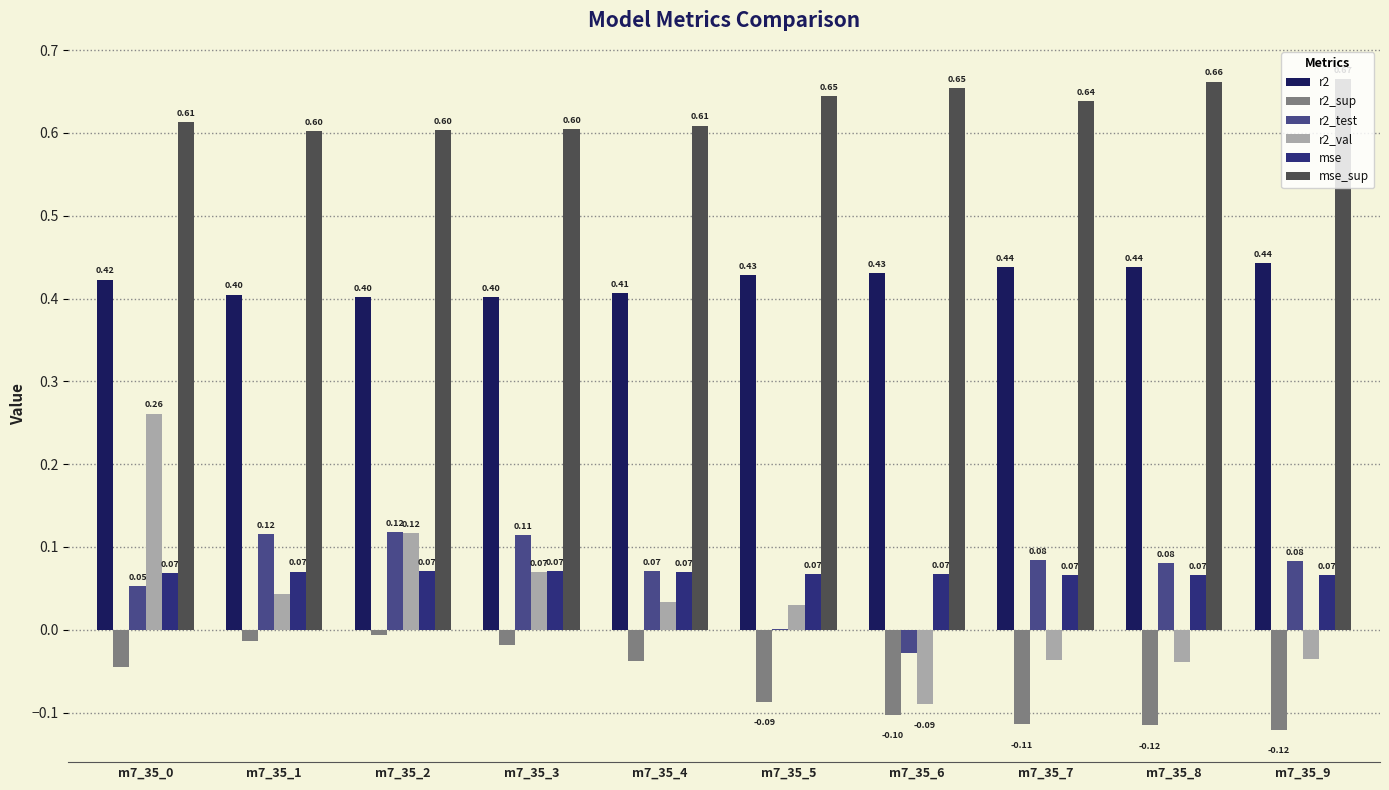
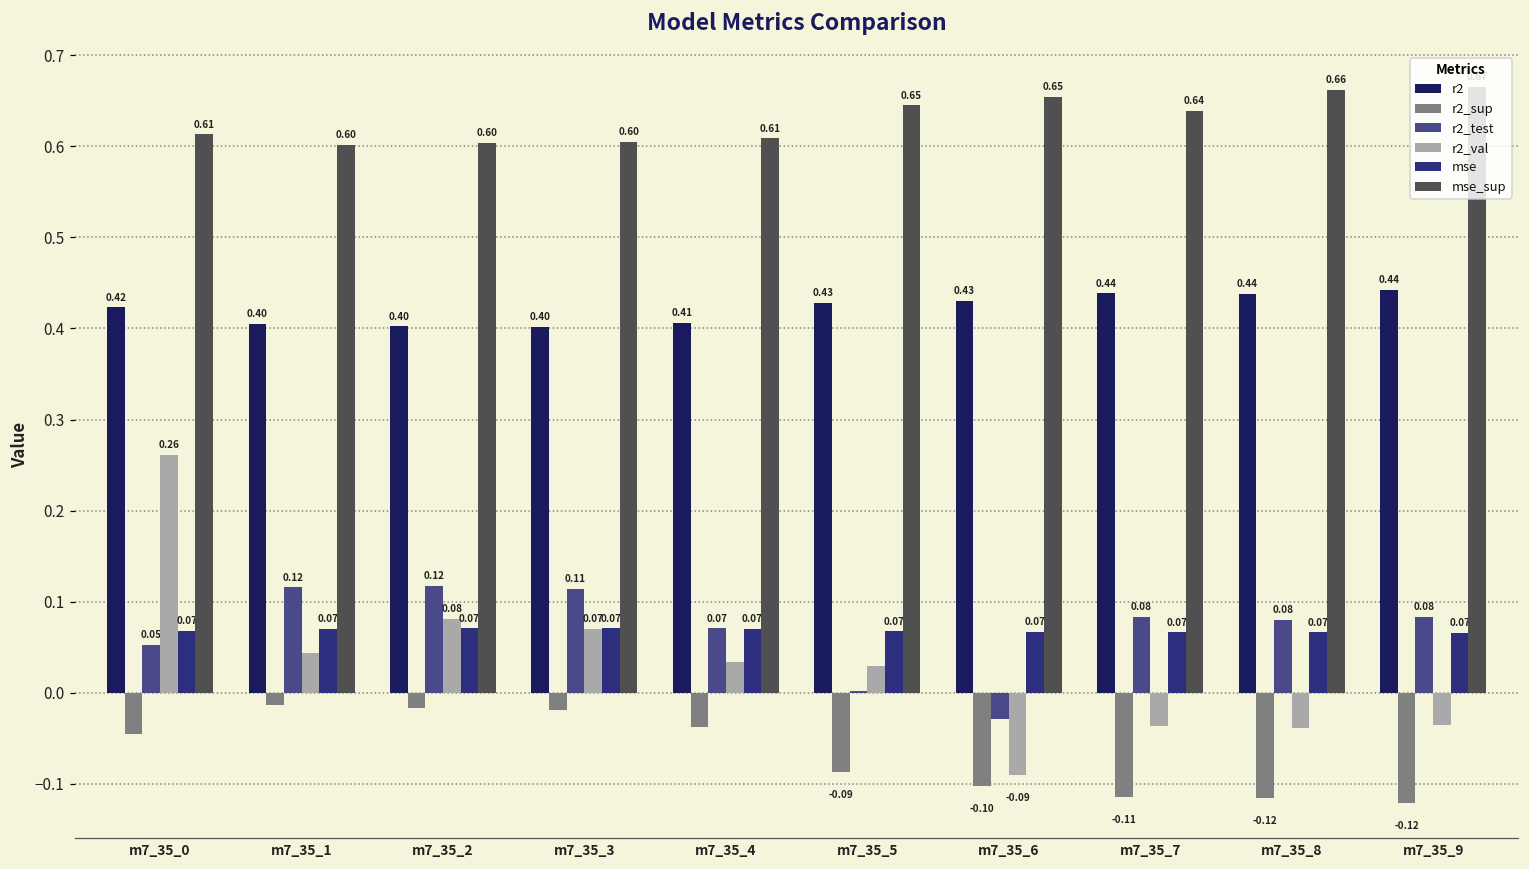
r2_sup, m7_35_2: -0.01 -> -0.02
r2_val, m7_35_2: 0.12 -> 0.08
